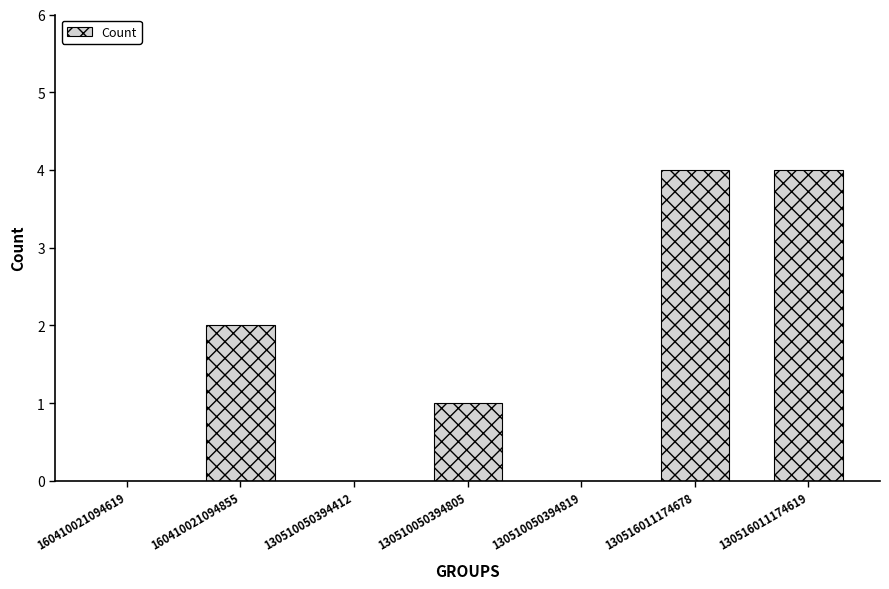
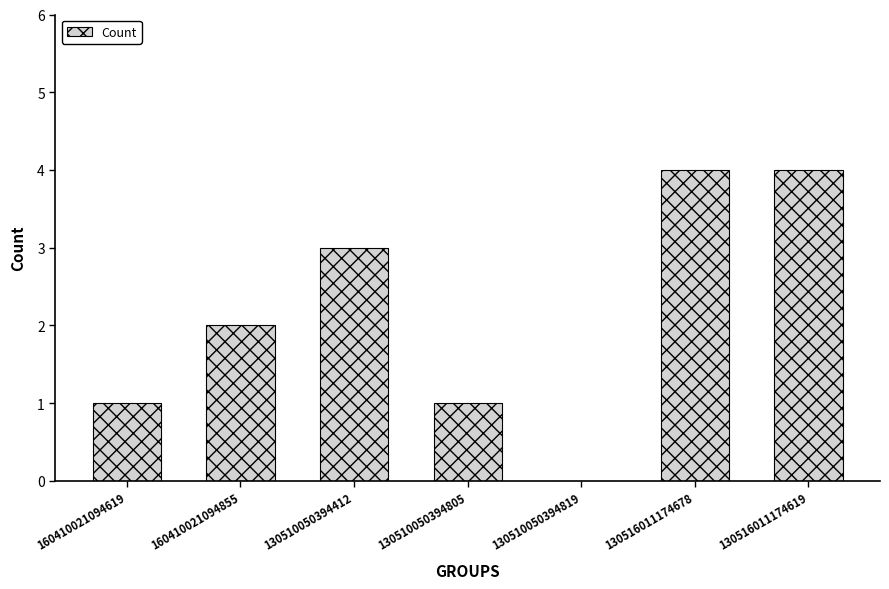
160410021094619: 0 -> 1
130510050394412: 0 -> 3
